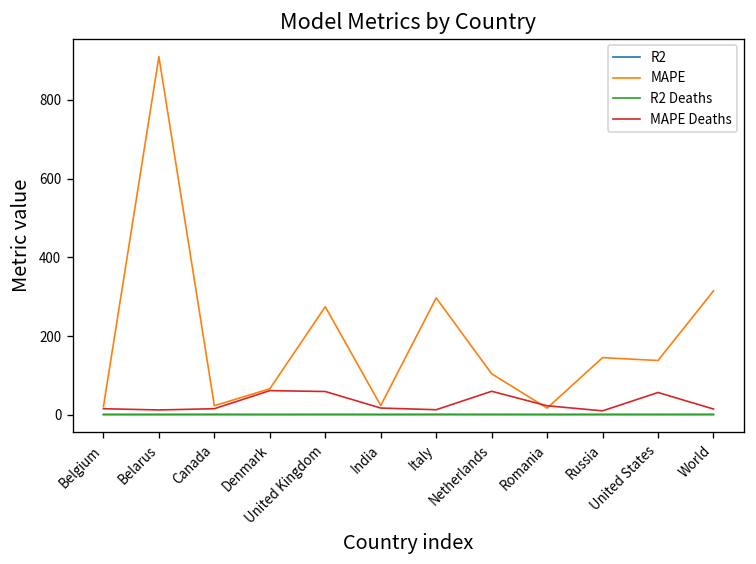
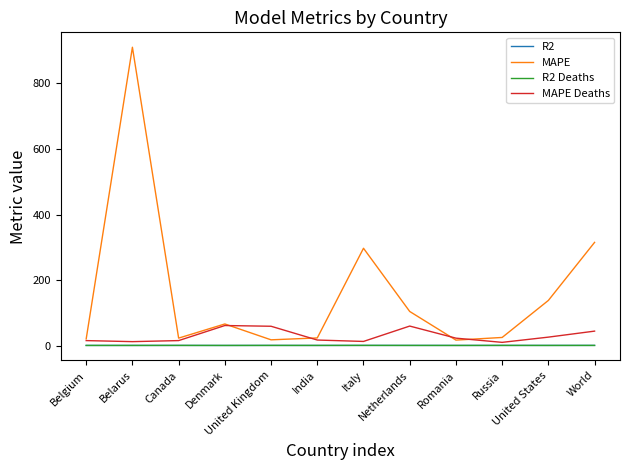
MAPE, United Kingdom: 270 -> 20
MAPE, Russia: 150 -> 30
MAPE Deaths, United States: 60 -> 30
MAPE Deaths, World: 10 -> 40
